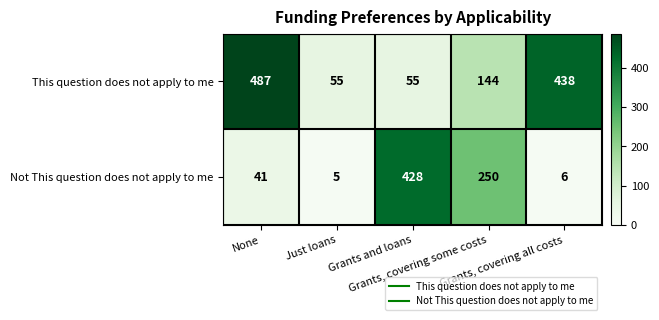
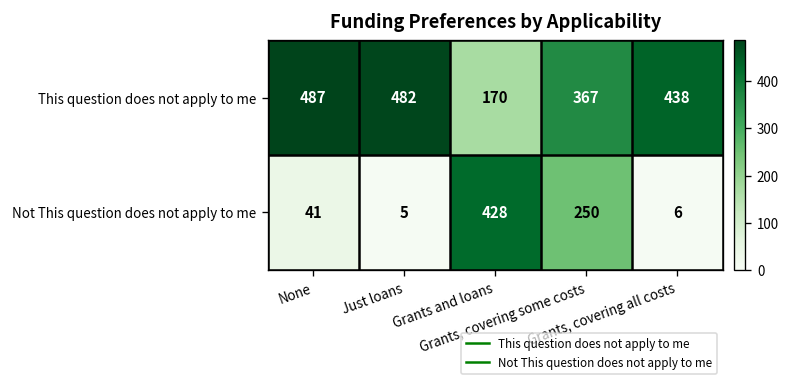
This question does not apply to me, Just loans: 55 -> 482
This question does not apply to me, Grants and loans: 55 -> 170
This question does not apply to me, Grants, covering some costs: 144 -> 367
